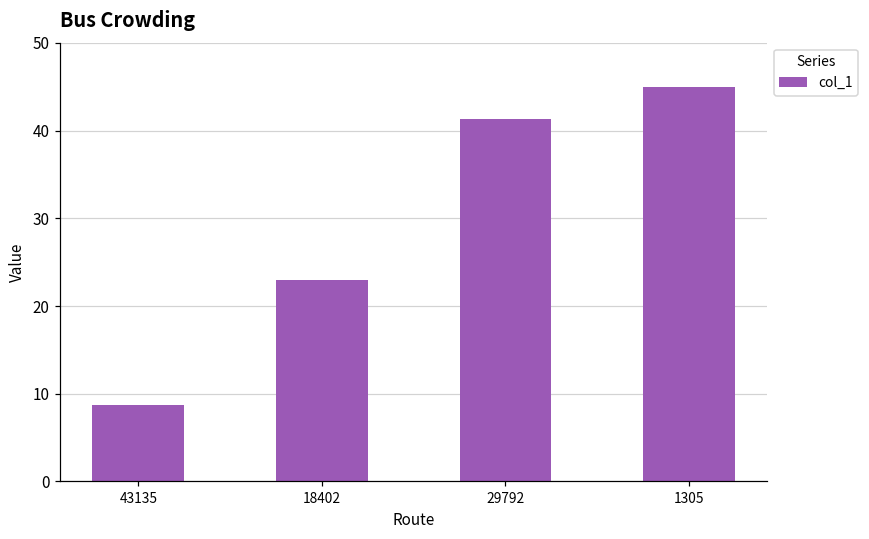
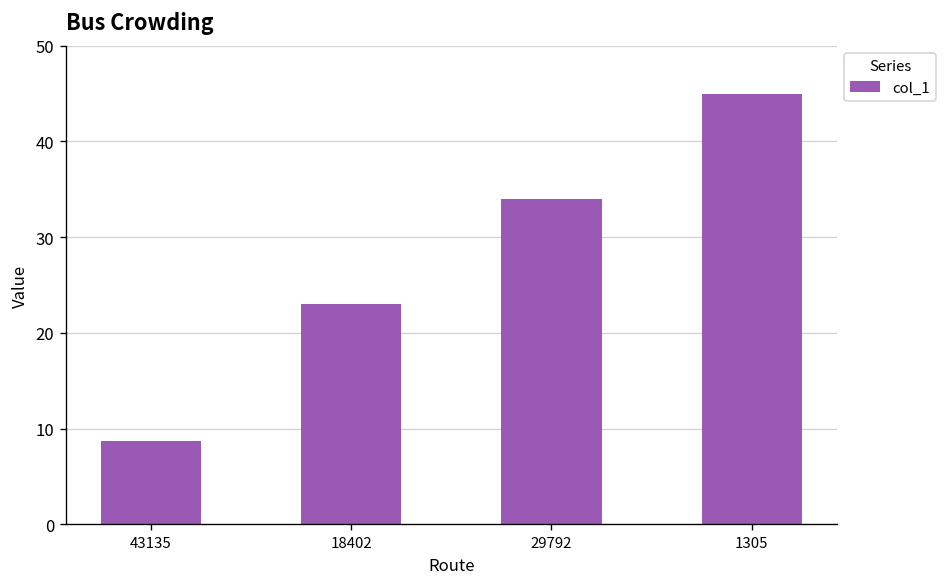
29792: 41 -> 34
